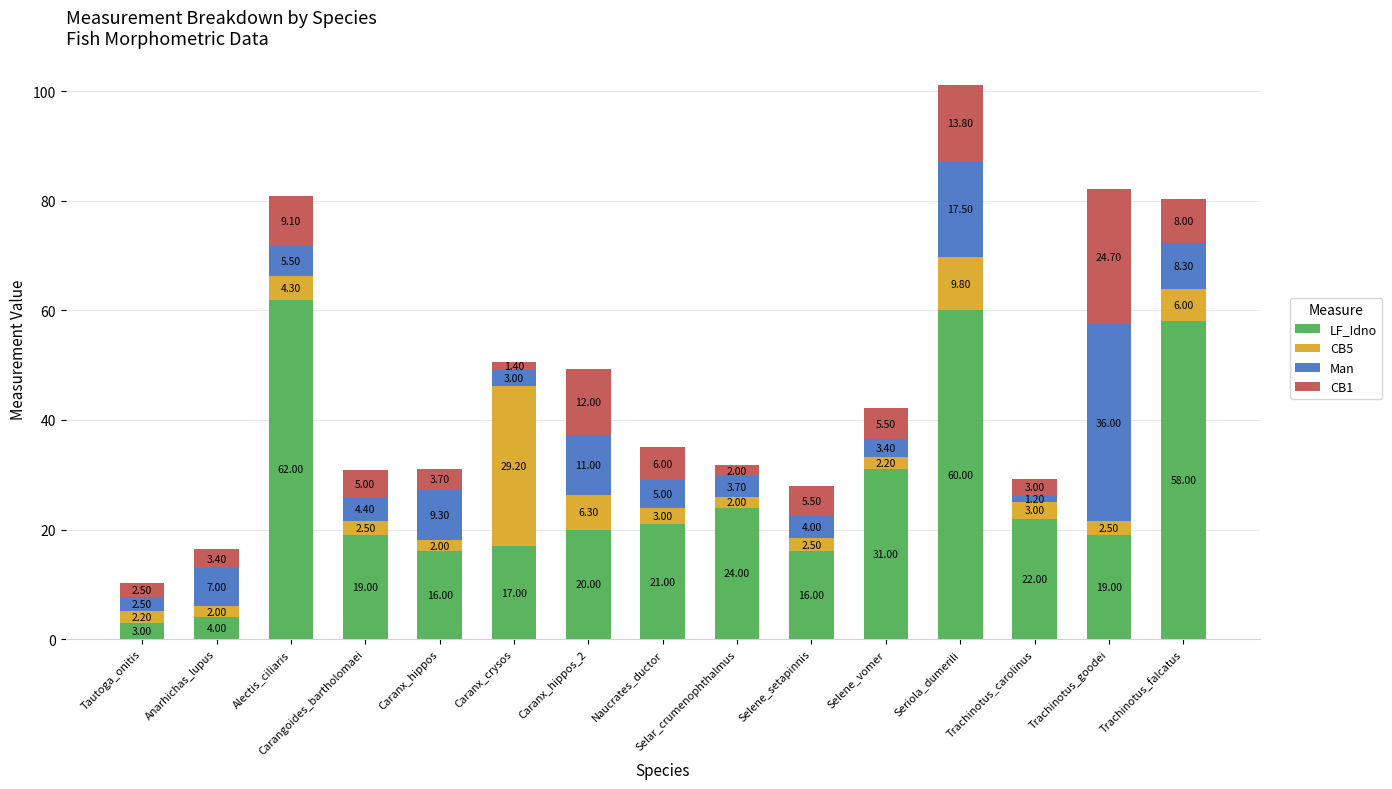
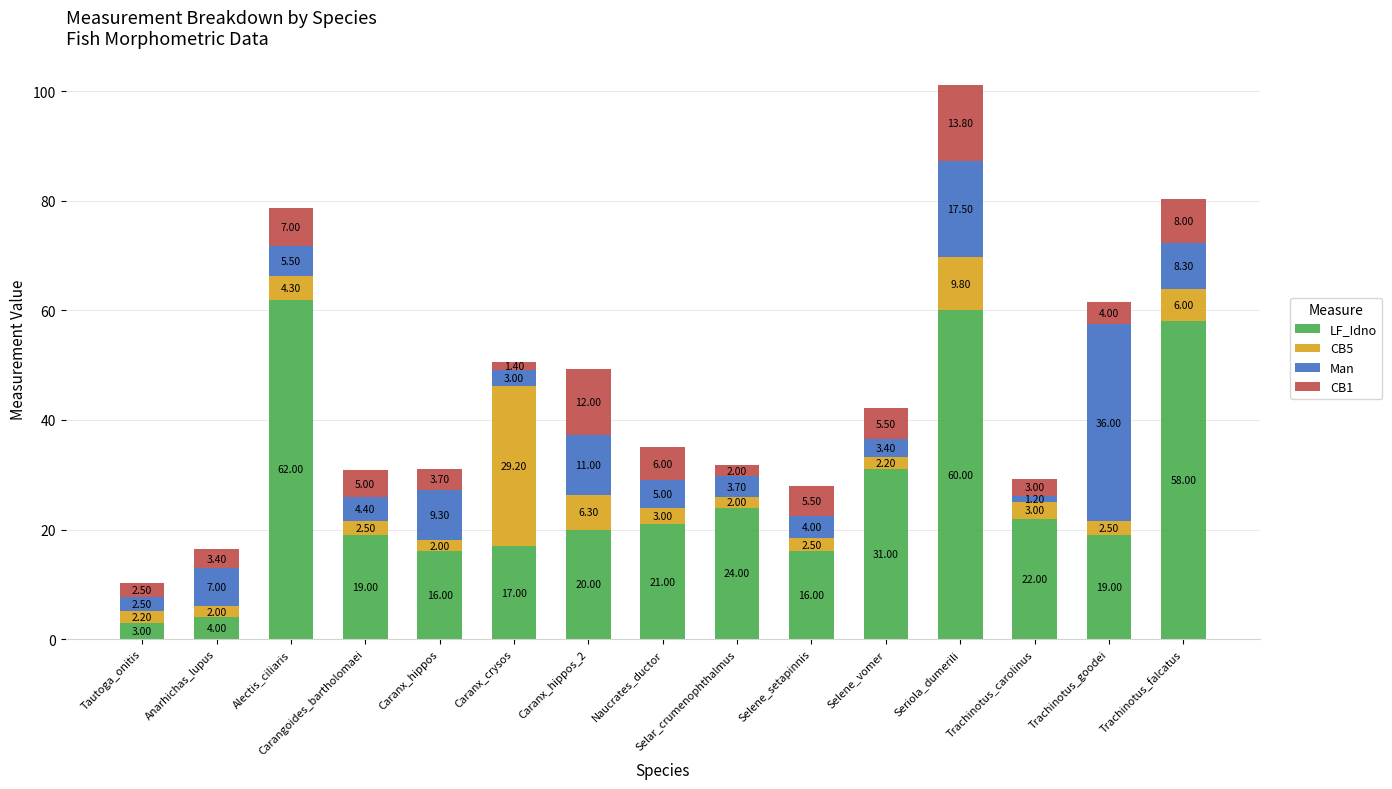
CB1, Alectis_ciliaris: 9.10 -> 7.00
CB1, Trachinotus_goodei: 24.70 -> 4.00
